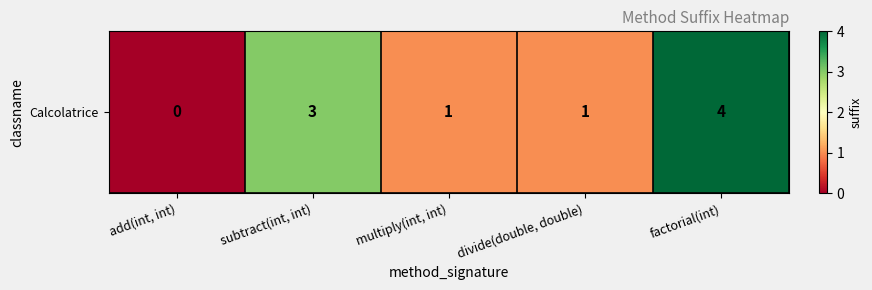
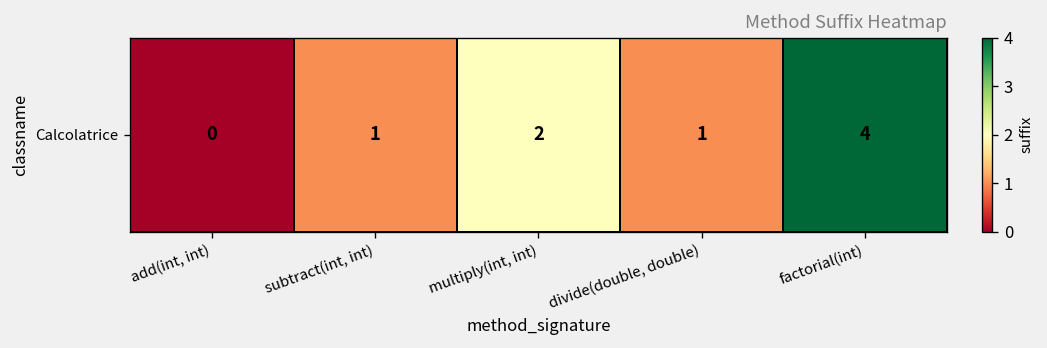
Calcolatrice, subtract(int, int): 3 -> 1
Calcolatrice, multiply(int, int): 1 -> 2
